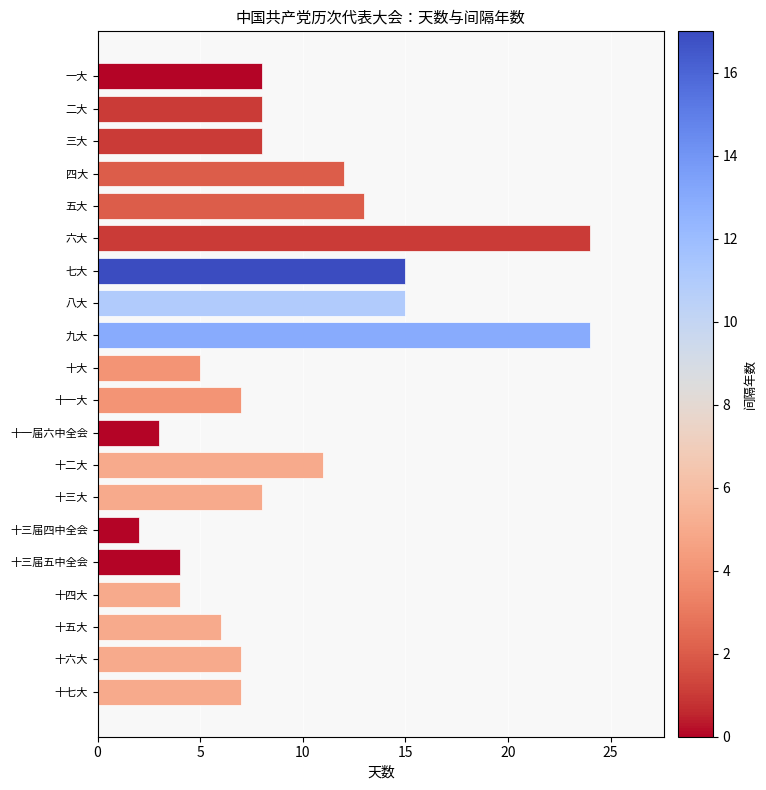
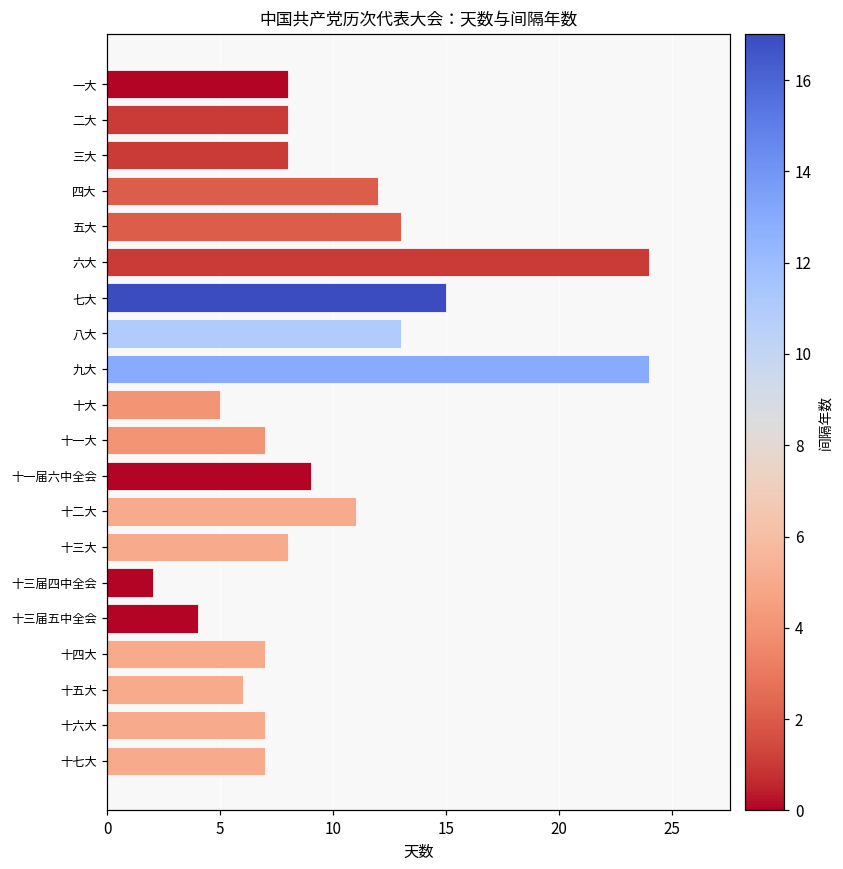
八大: 15 -> 13
十一届六中全会: 3 -> 9
十四大: 4 -> 7
